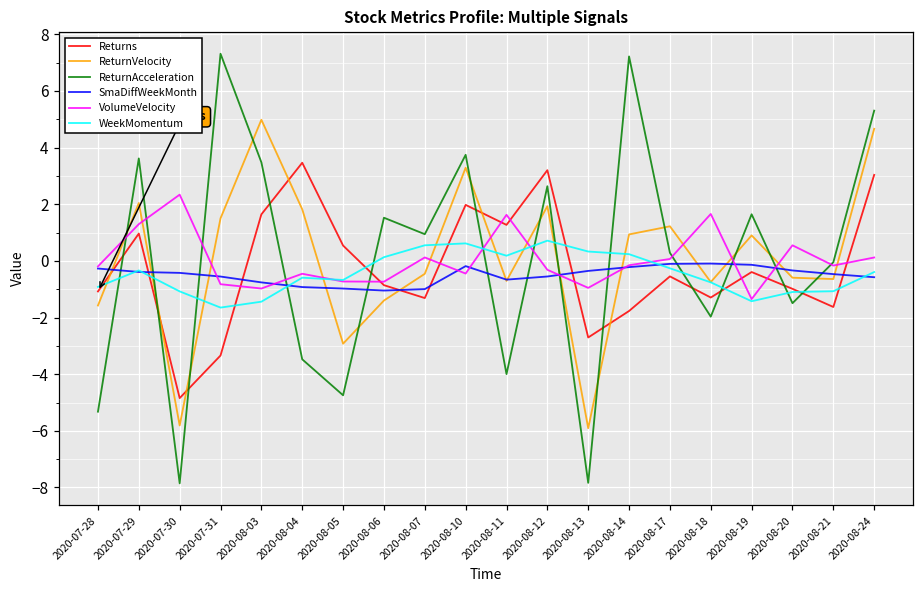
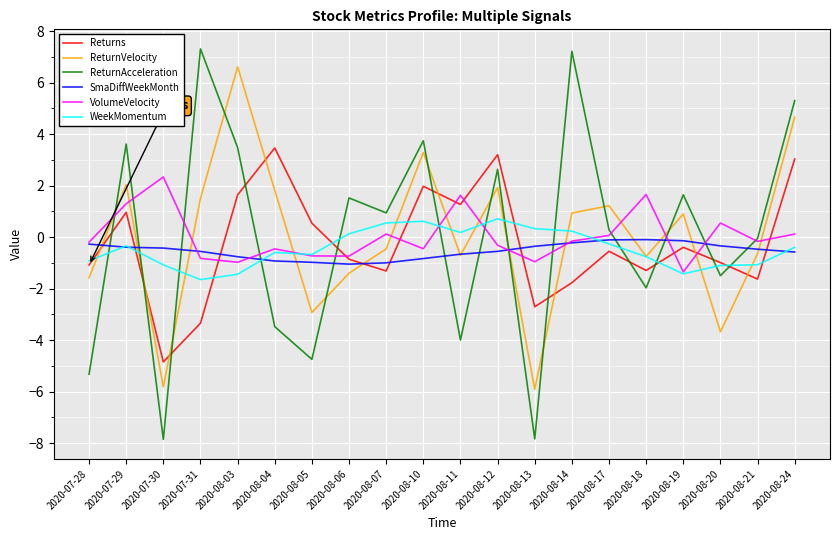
ReturnVelocity, 2020-08-03: 5.0 -> 6.6
SmaDiffWeekMonth, 2020-08-10: -0.2 -> -0.8
ReturnVelocity, 2020-08-20: -0.6 -> -3.7
